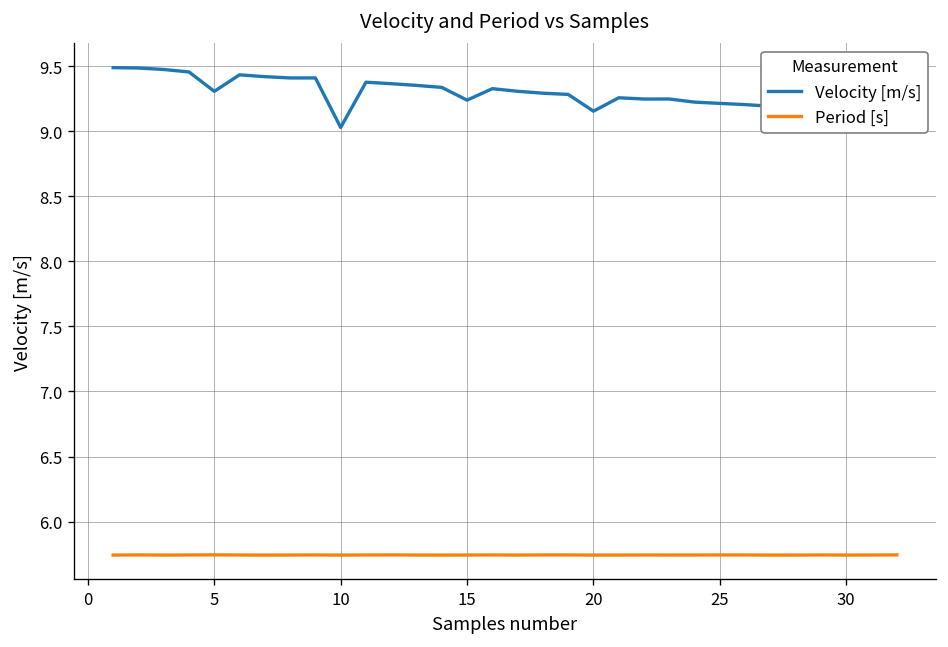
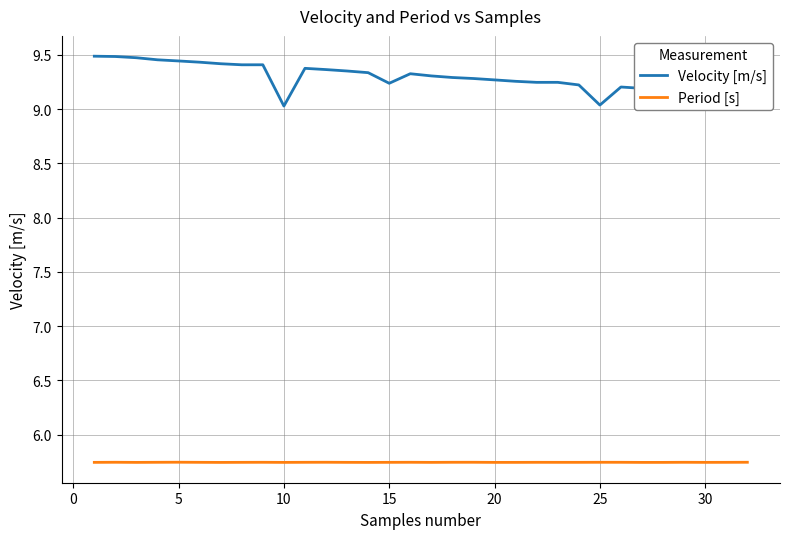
Velocity [m/s], 5: 9.31 -> 9.44
Velocity [m/s], 20: 9.15 -> 9.27
Velocity [m/s], 25: 9.21 -> 9.04
